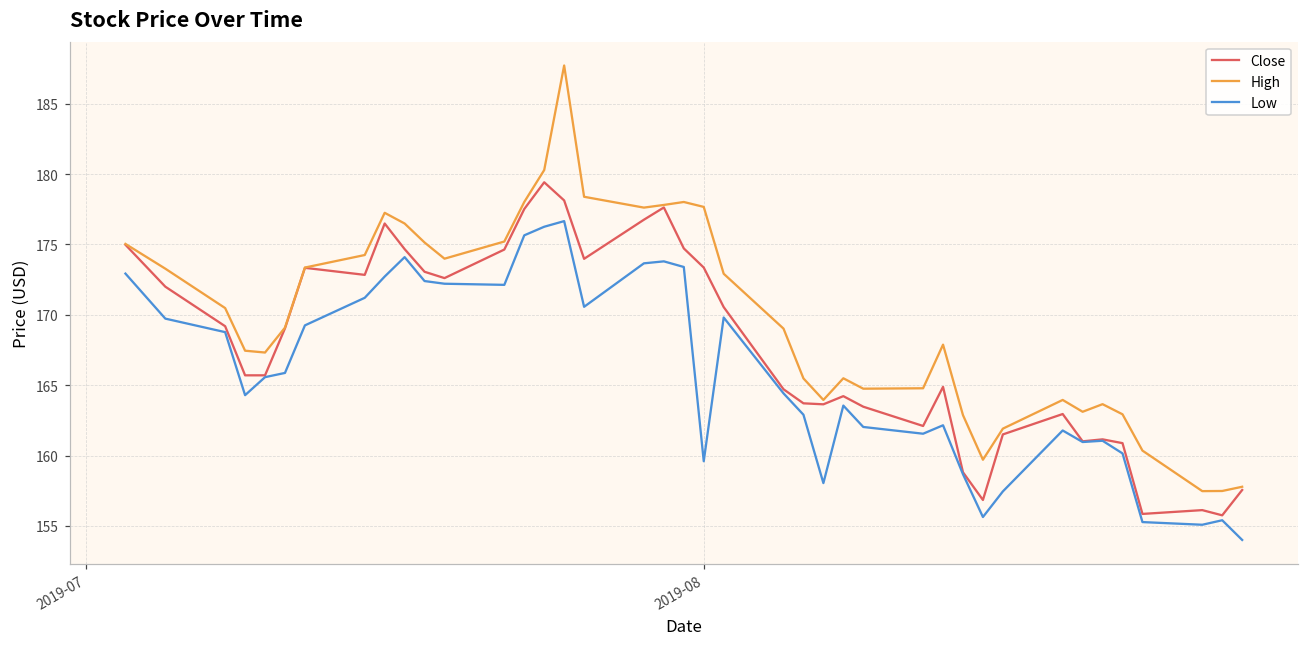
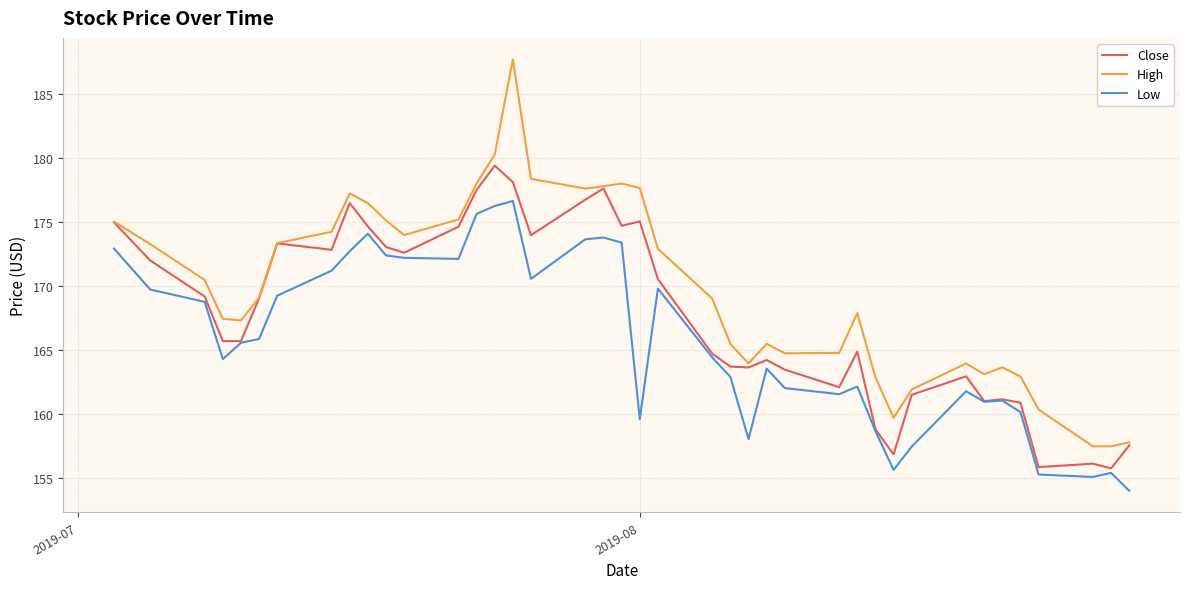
Close, 2019-08: 173.4 -> 175.1
